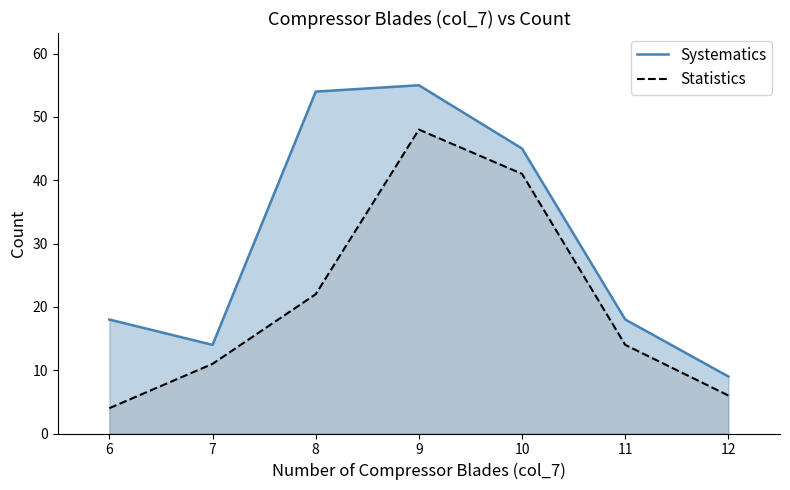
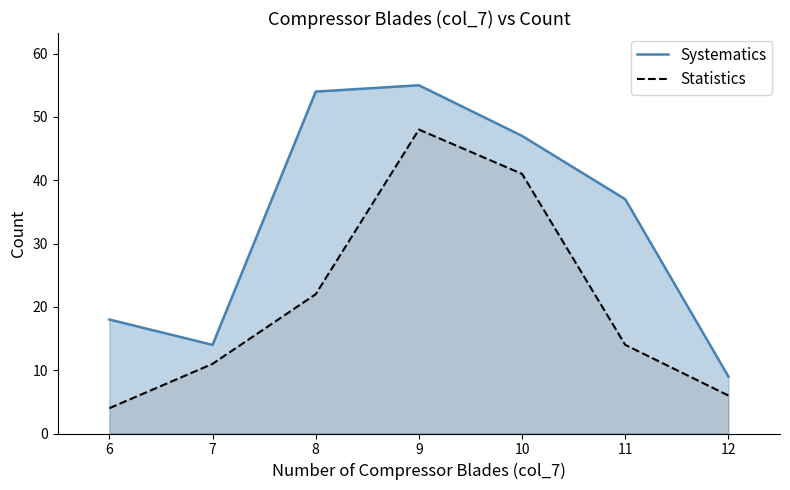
Systematics, 10: 45 -> 47
Systematics, 11: 18 -> 37
